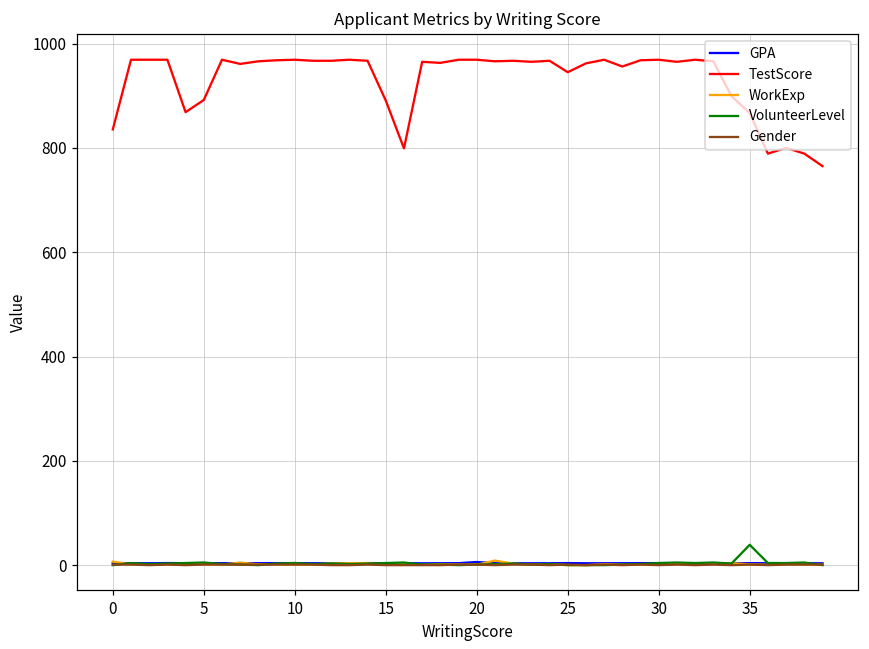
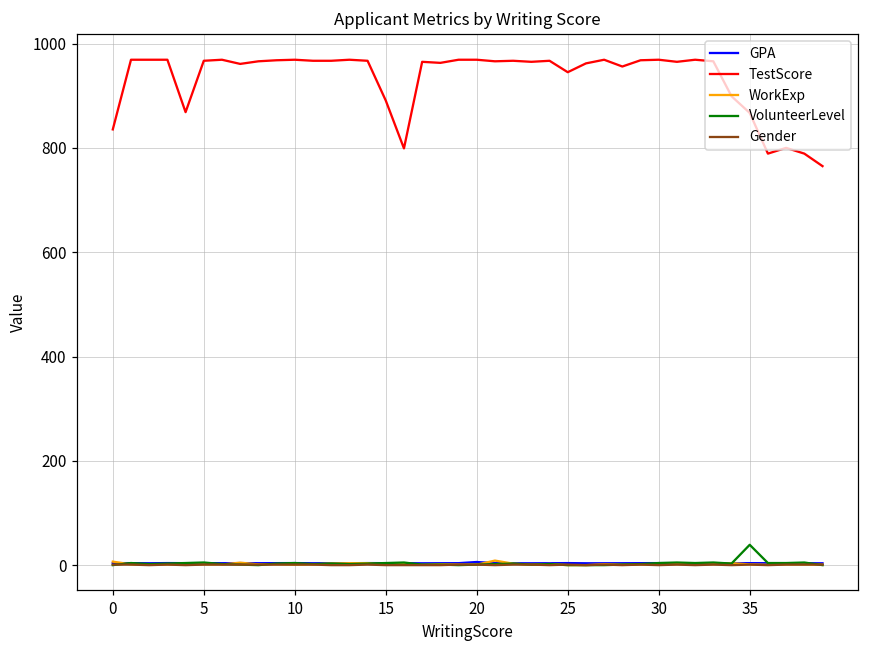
TestScore, 5: 890 -> 970
